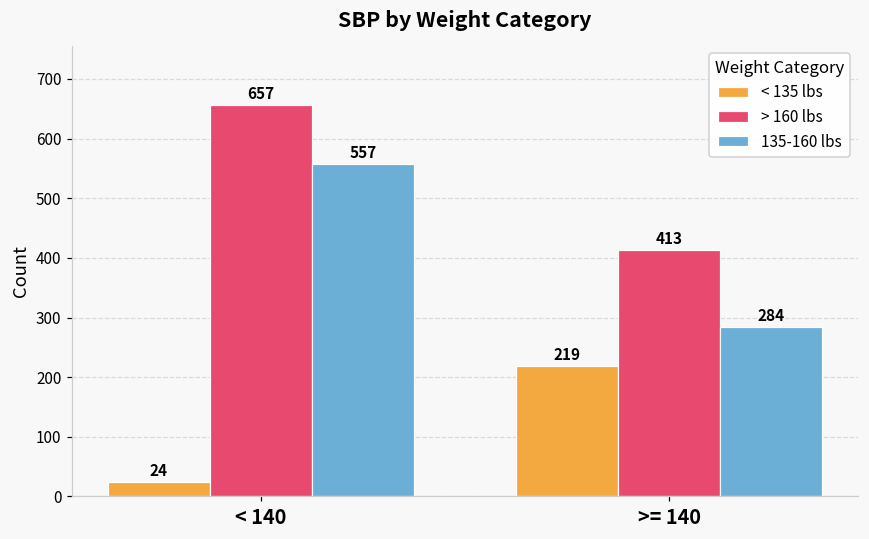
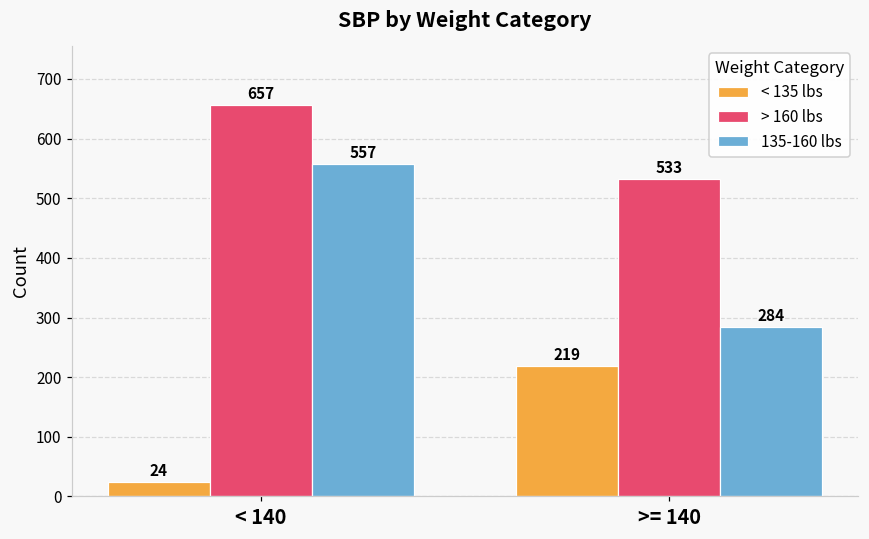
> 160 lbs, >= 140: 413 -> 533
